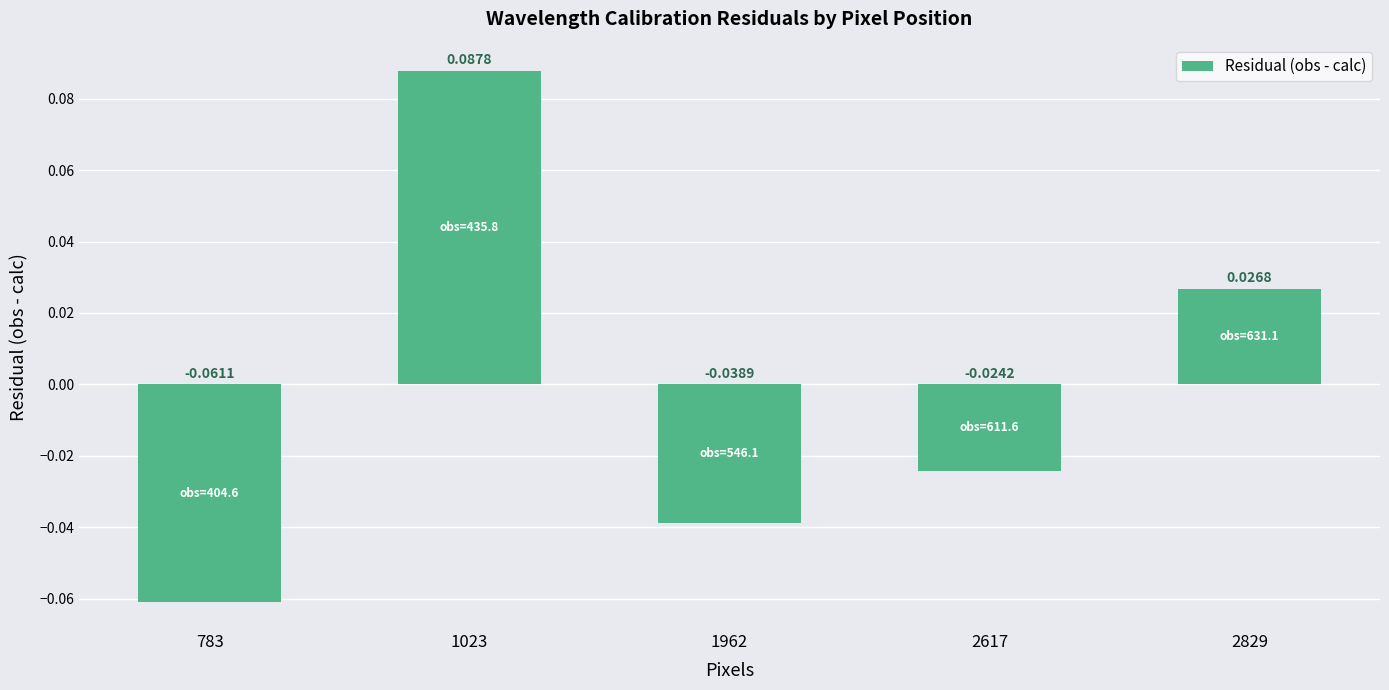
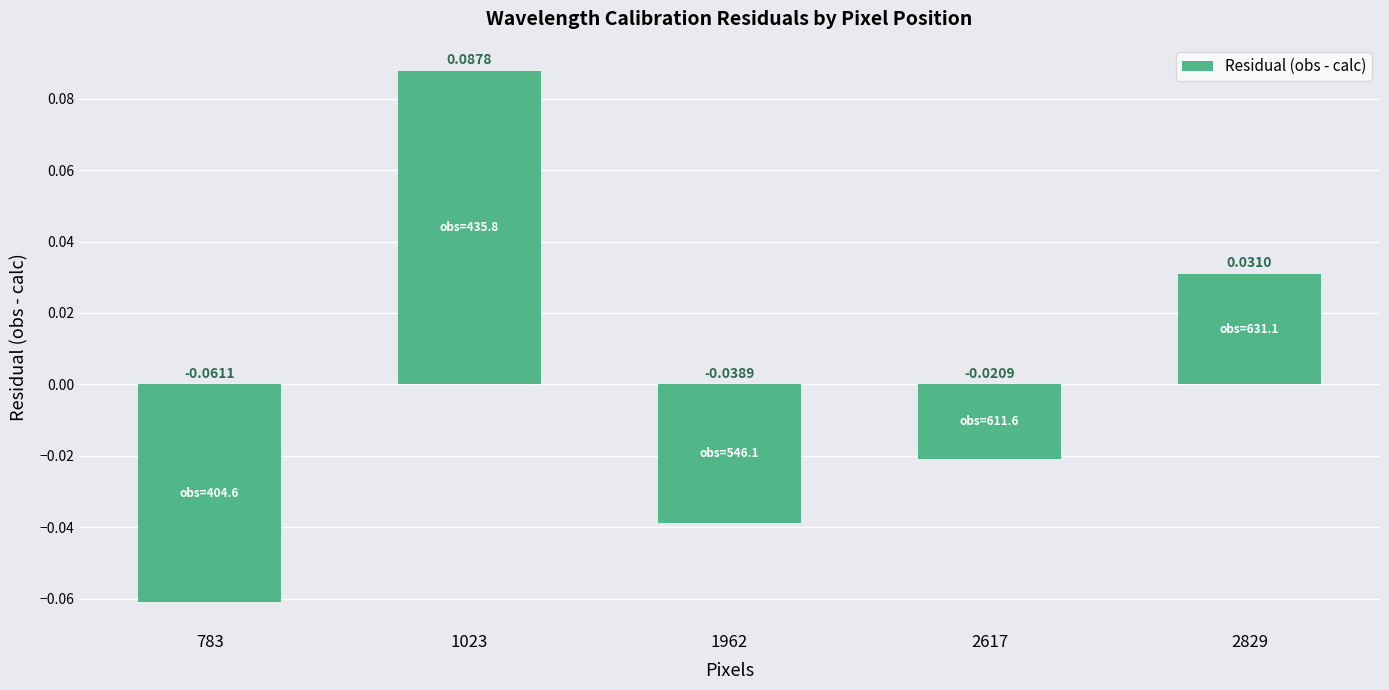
2617: -0.0242 -> -0.0209
2829: 0.0268 -> 0.0310
